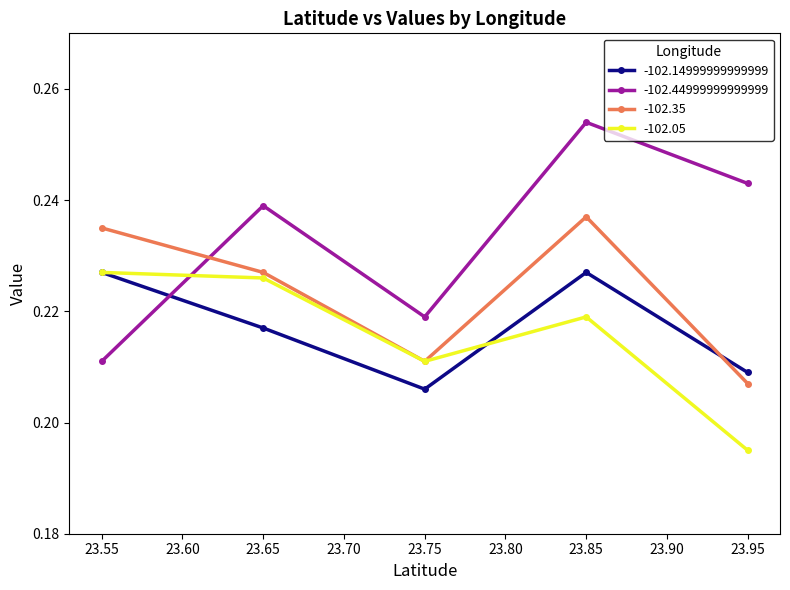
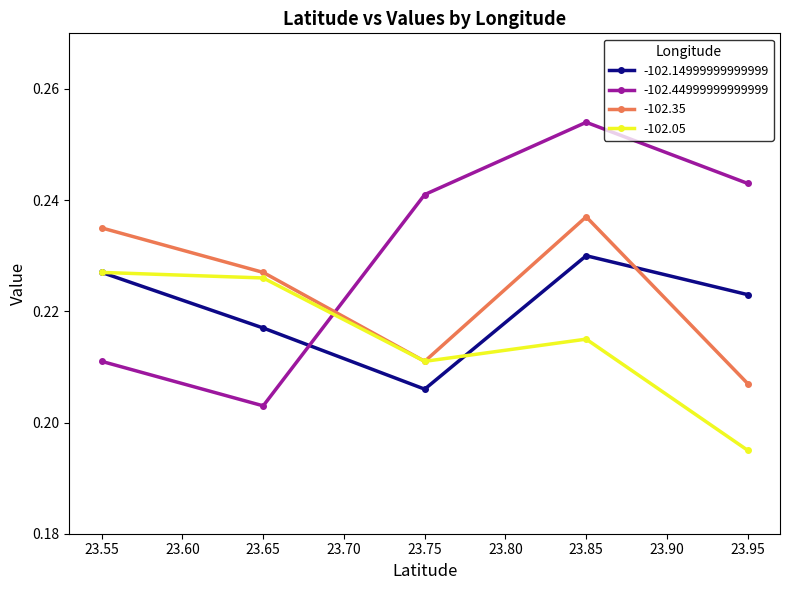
-102.44999999999999, 23.65: 0.239 -> 0.203
-102.44999999999999, 23.75: 0.219 -> 0.241
-102.14999999999999, 23.85: 0.227 -> 0.230
-102.05, 23.85: 0.219 -> 0.215
-102.14999999999999, 23.95: 0.209 -> 0.223
